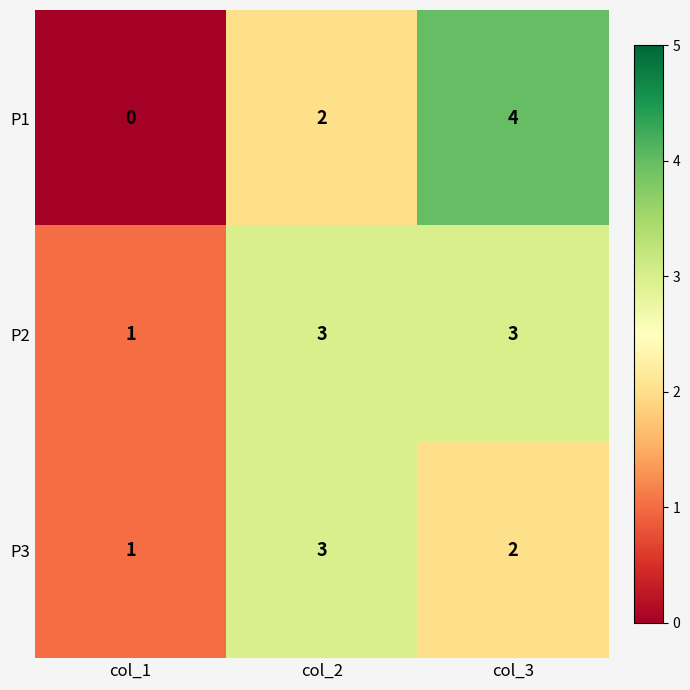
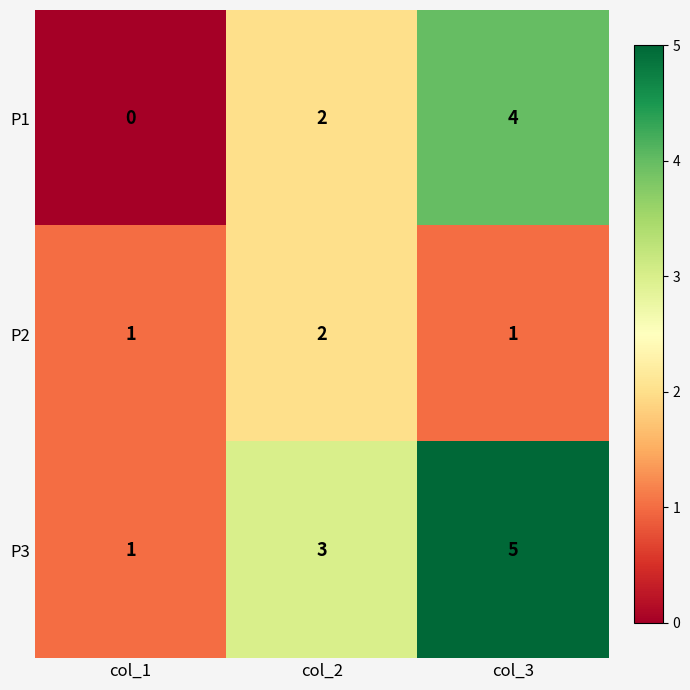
P2, col_2: 3 -> 2
P2, col_3: 3 -> 1
P3, col_3: 2 -> 5
